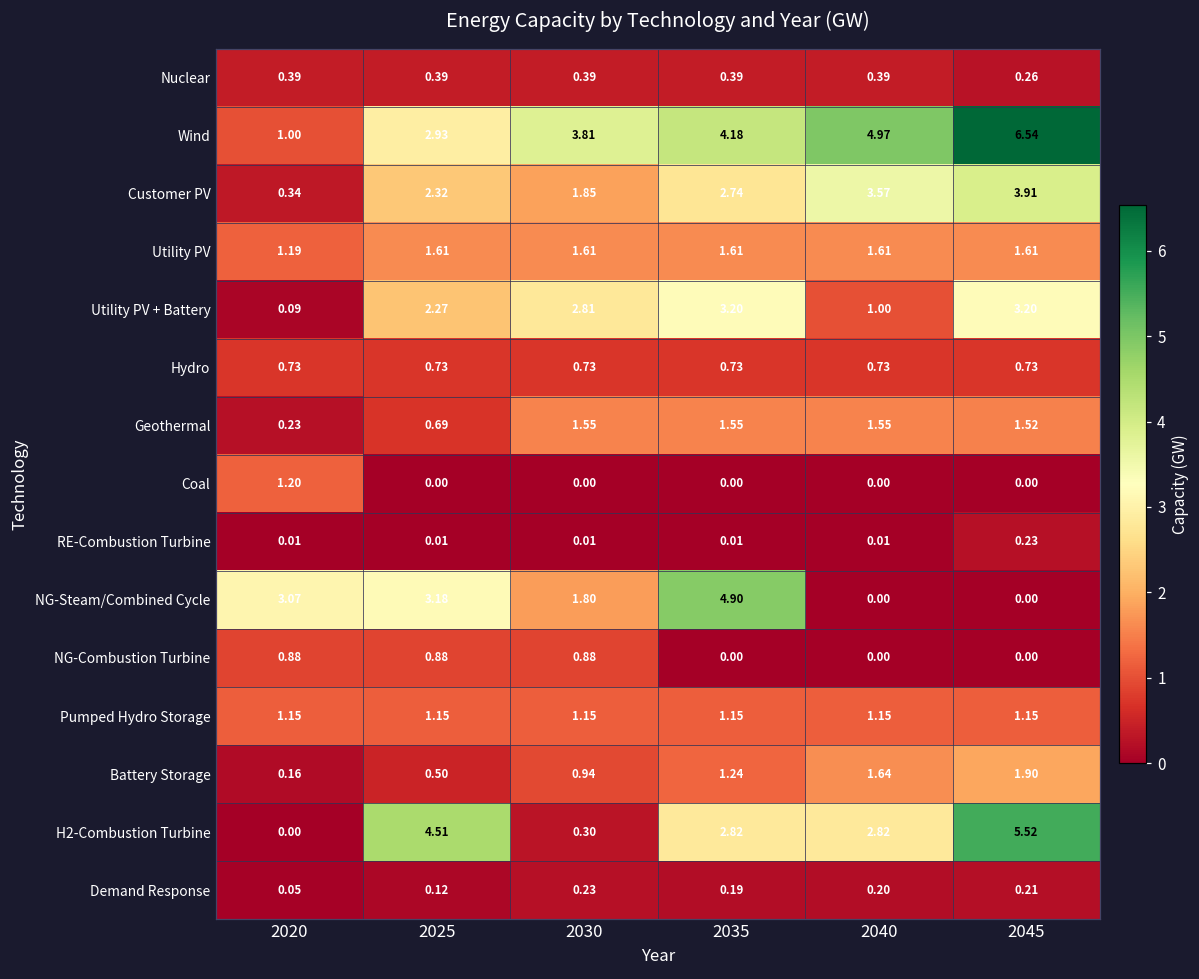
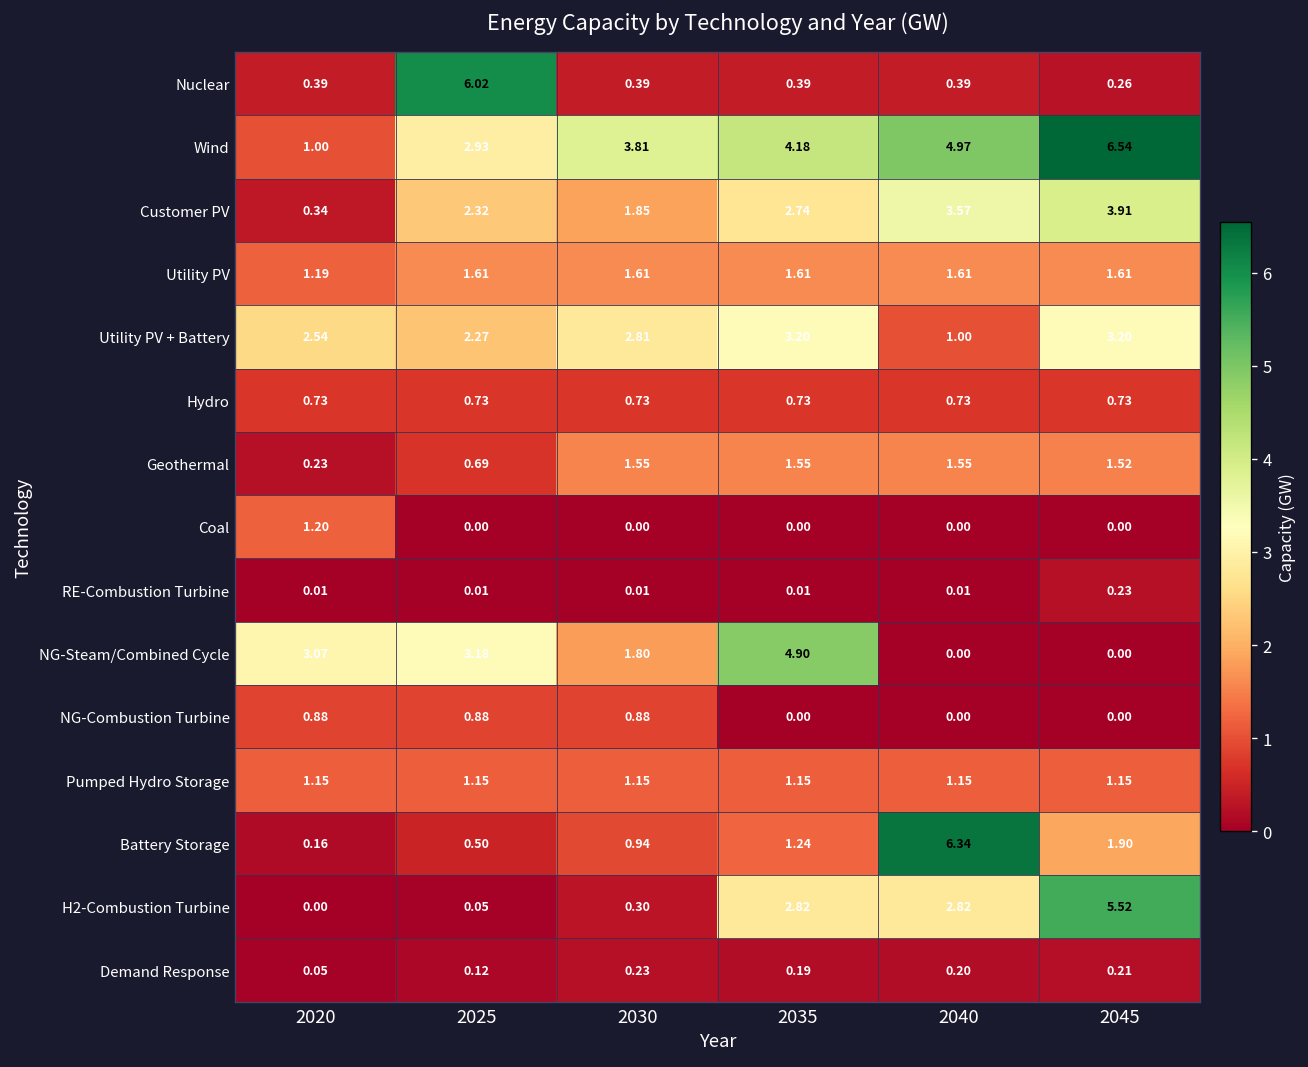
Nuclear, 2025: 0.39 -> 6.02
Utility PV + Battery, 2020: 0.09 -> 2.54
Battery Storage, 2040: 1.64 -> 6.34
H2-Combustion Turbine, 2025: 4.51 -> 0.05
